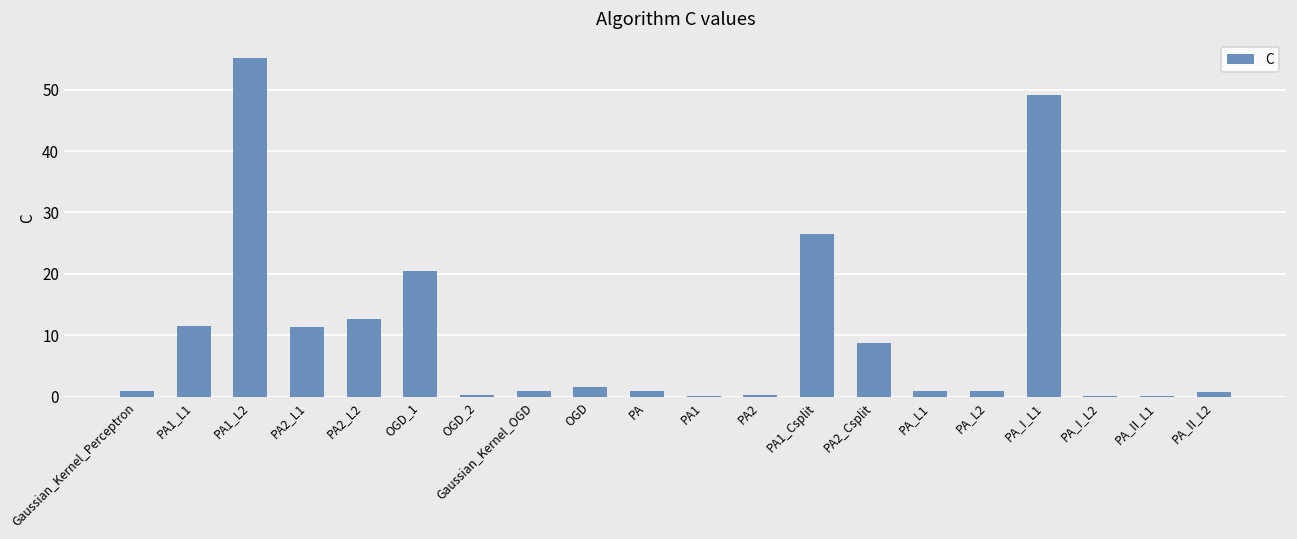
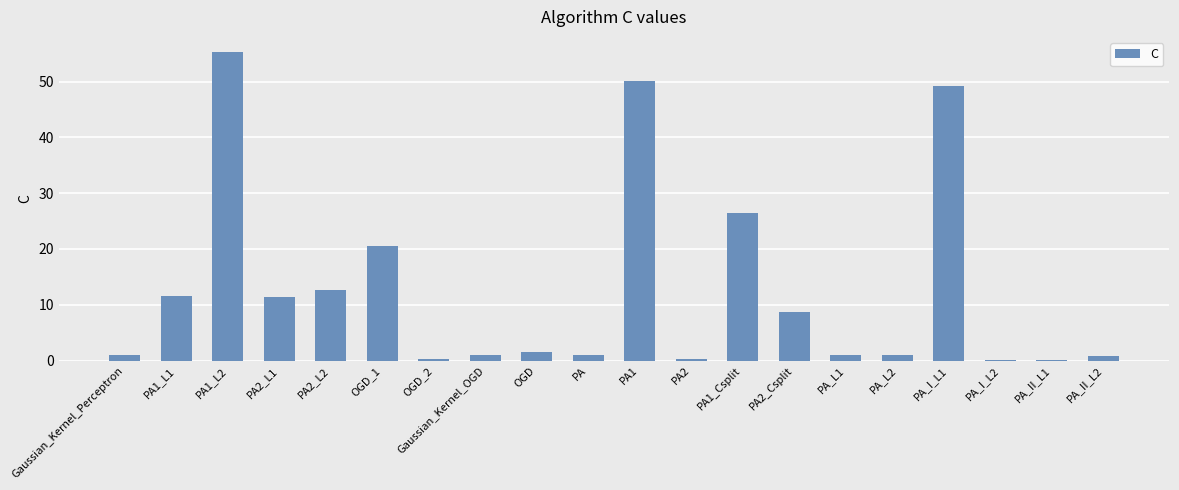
PA1: 0 -> 50
